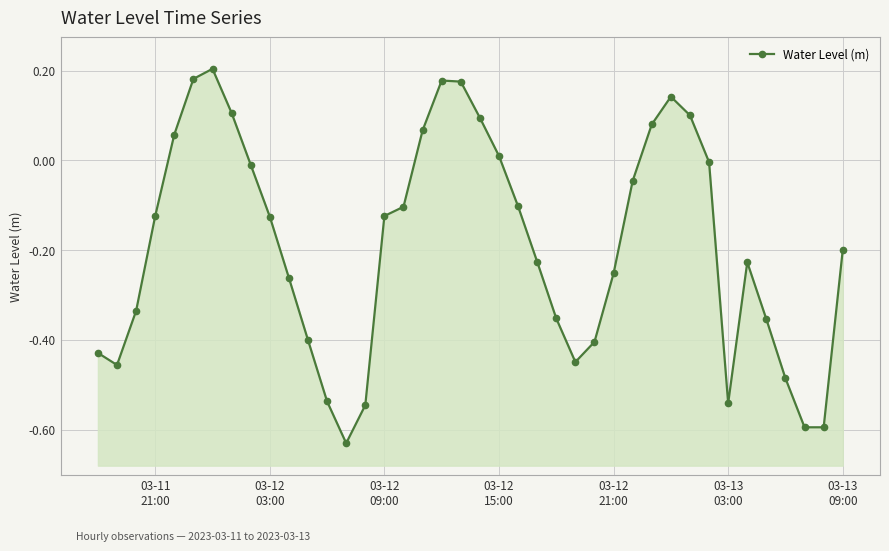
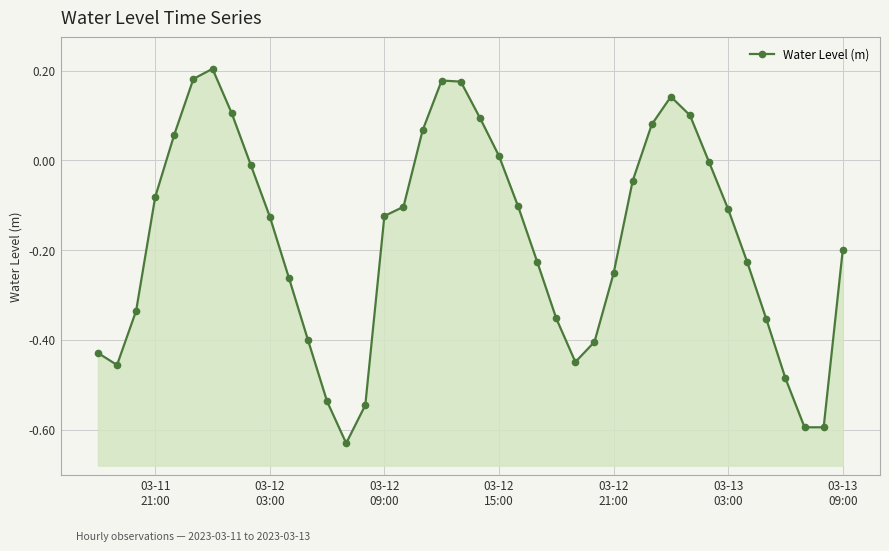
03-11 21:00: -0.12 -> -0.08
03-13 03:00: -0.54 -> -0.11
